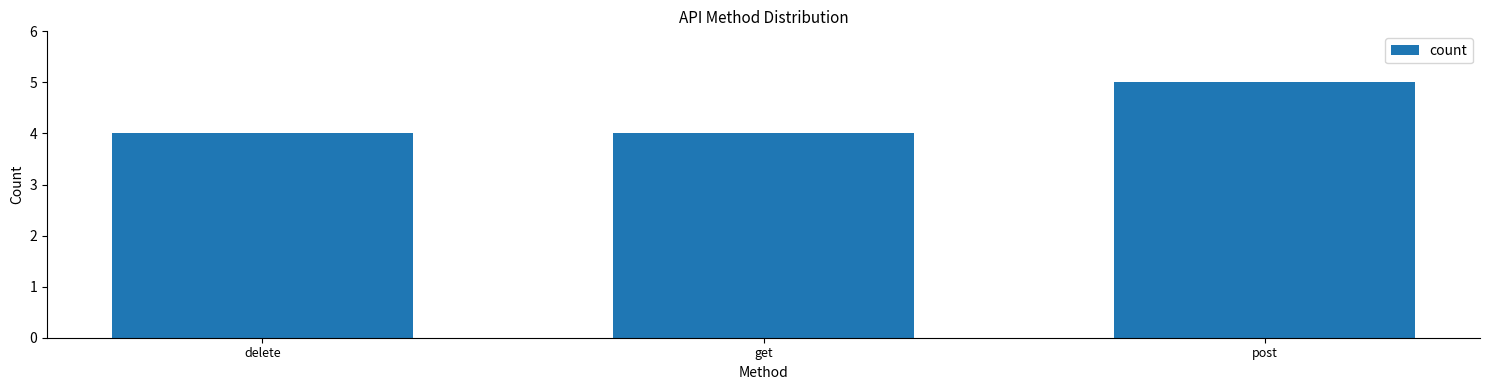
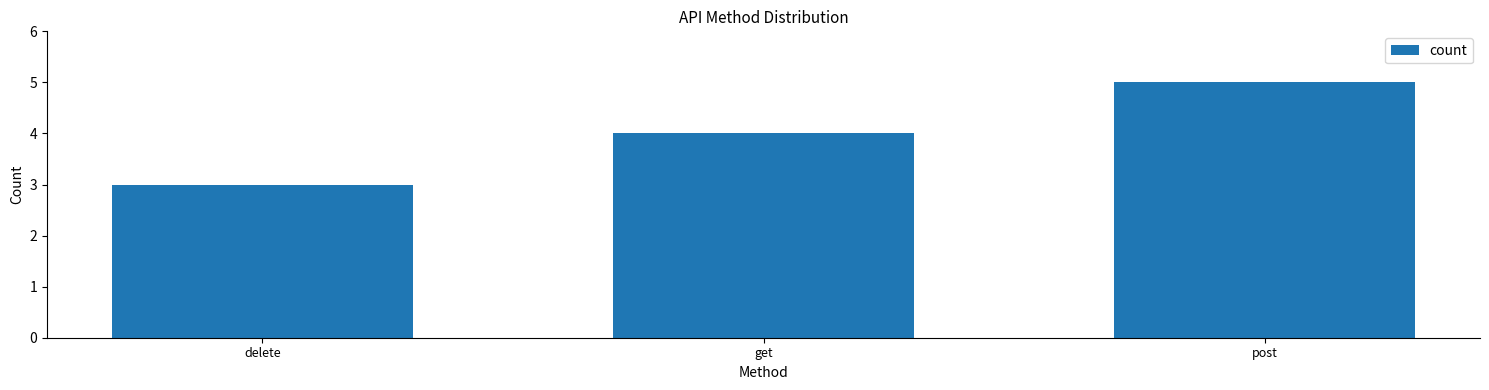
delete: 4 -> 3
